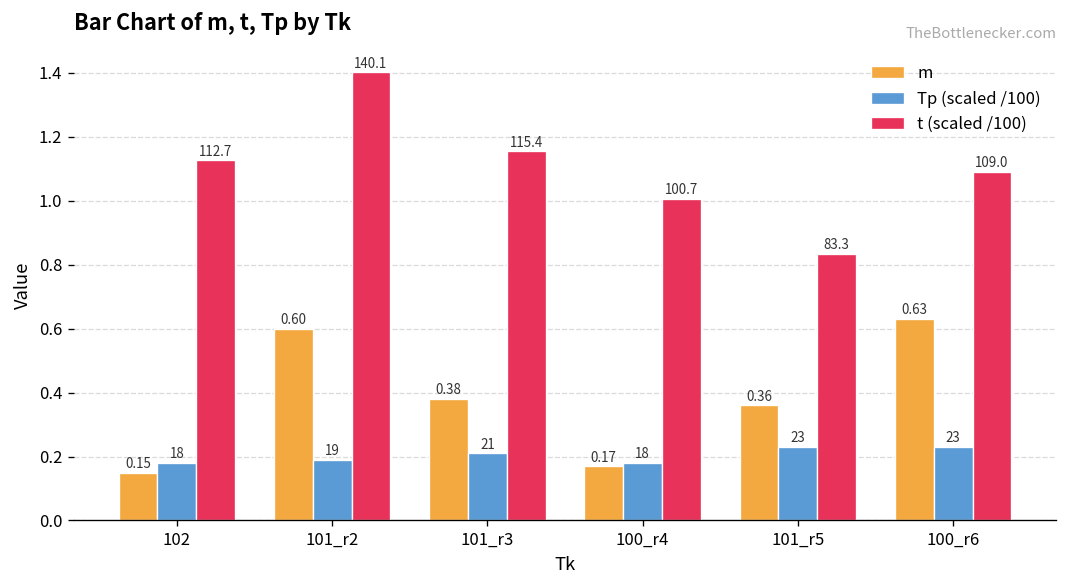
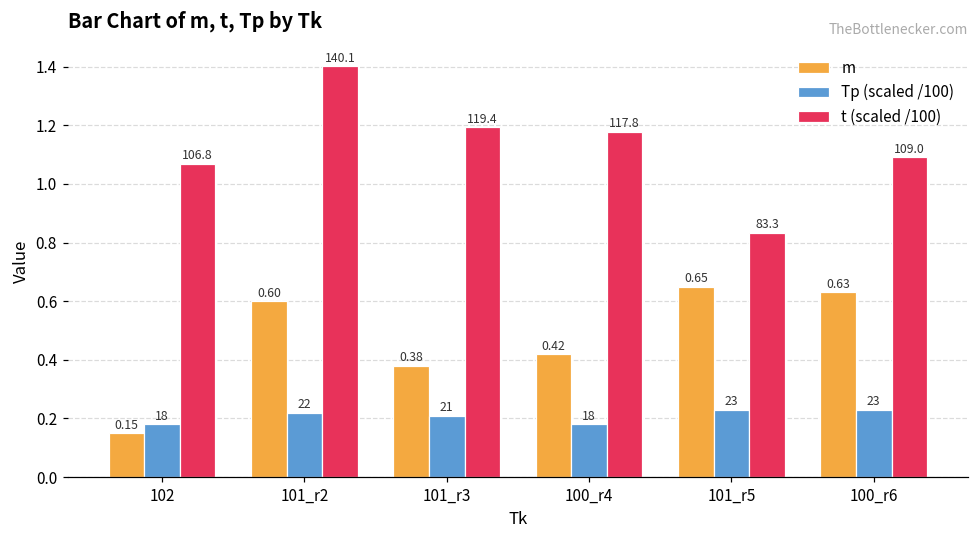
t (scaled /100), 102: 112.7 -> 106.8
Tp (scaled /100), 101_r2: 19 -> 22
t (scaled /100), 101_r3: 115.4 -> 119.4
m, 100_r4: 0.17 -> 0.42
t (scaled /100), 100_r4: 100.7 -> 117.8
m, 101_r5: 0.36 -> 0.65
